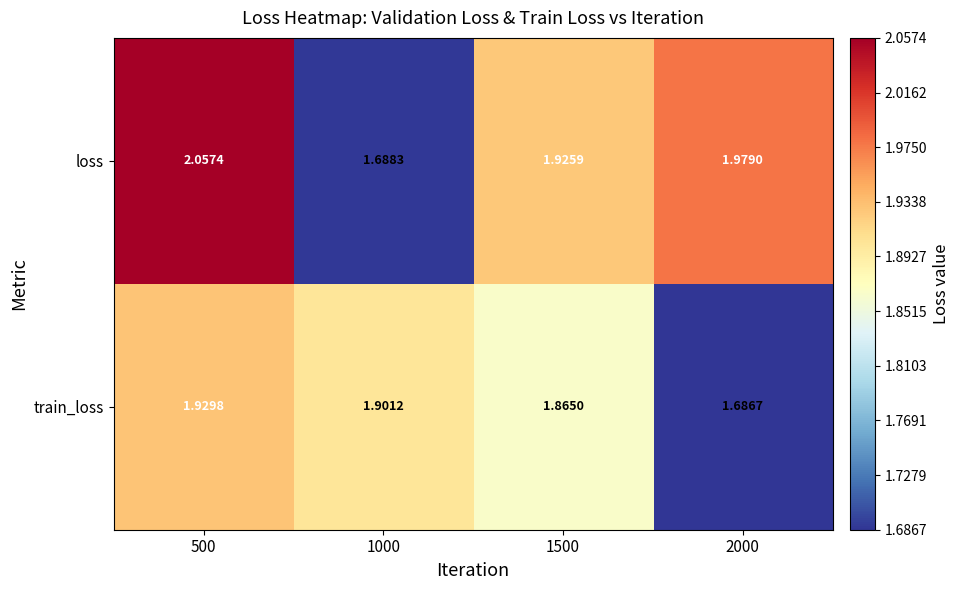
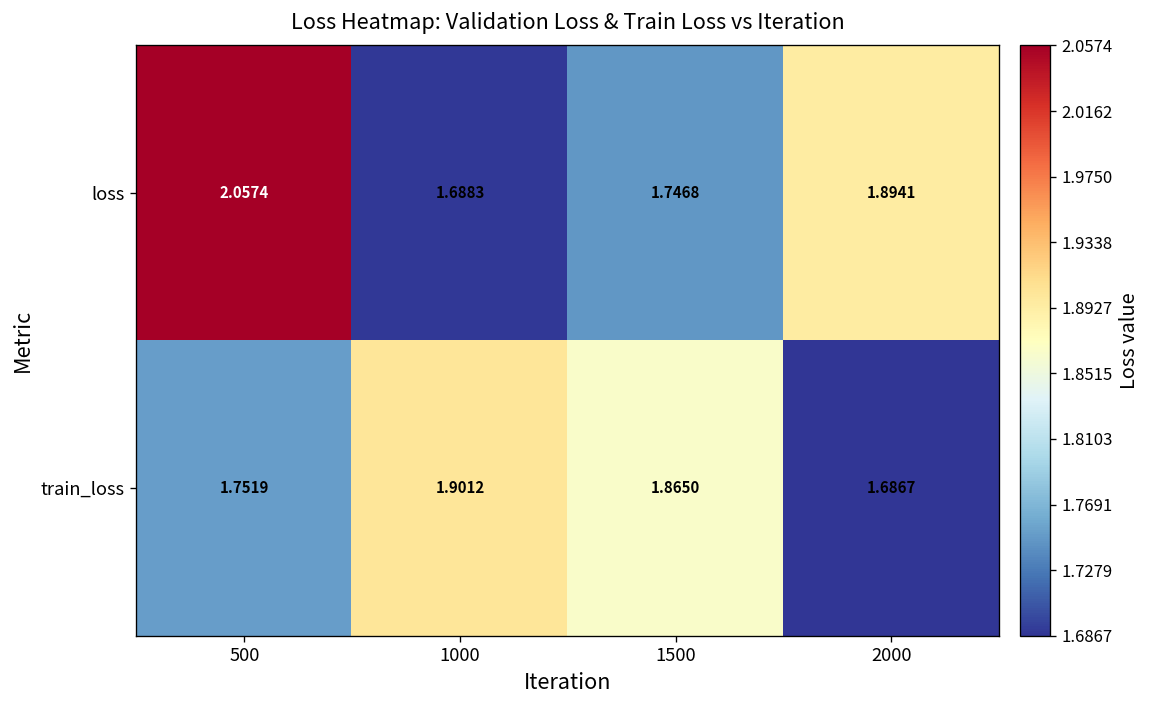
loss, 1500: 1.9259 -> 1.7468
loss, 2000: 1.9790 -> 1.8941
train_loss, 500: 1.9298 -> 1.7519
